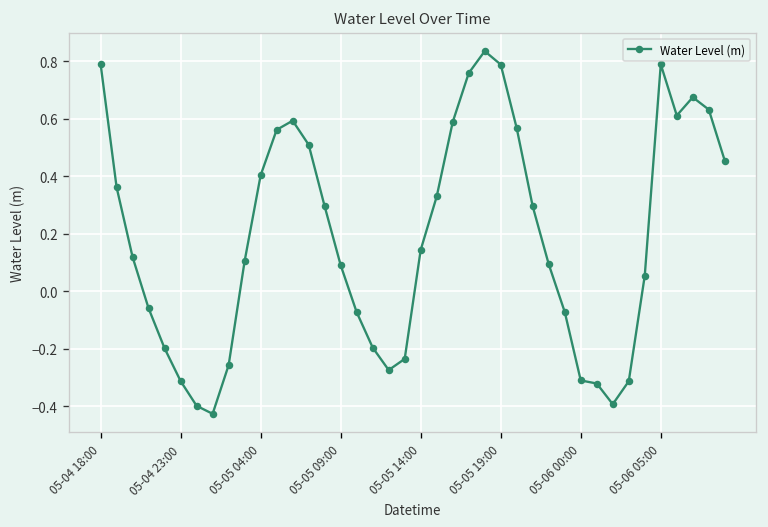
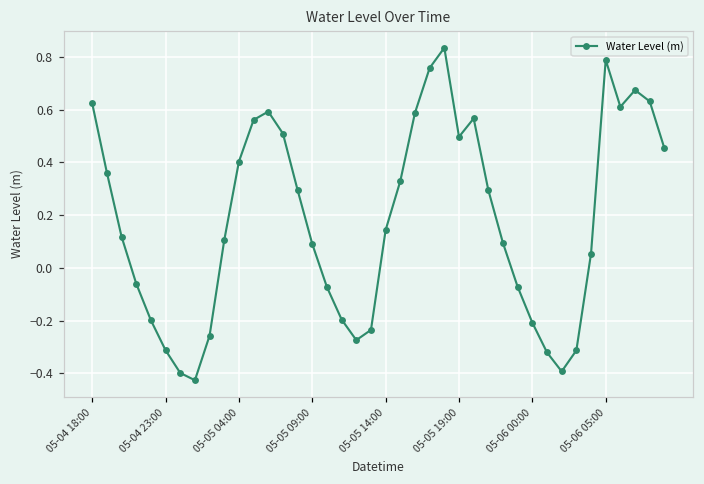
05-04 18:00: 0.79 -> 0.62
05-05 19:00: 0.79 -> 0.50
05-06 00:00: -0.31 -> -0.21
